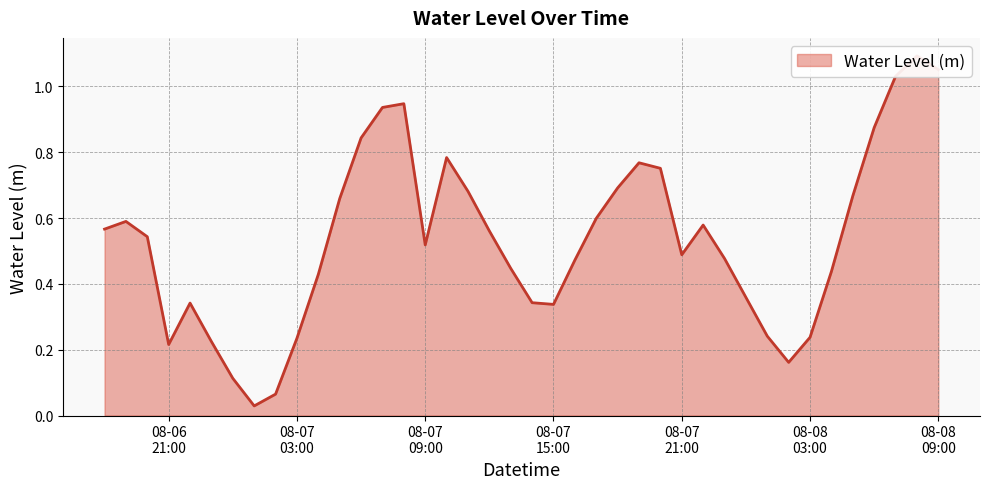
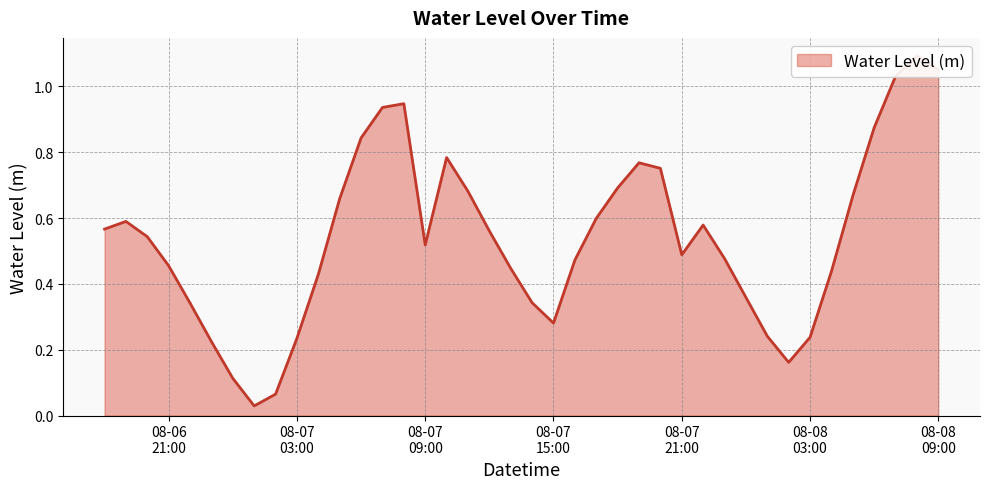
08-06 21:00: 0.22 -> 0.45
08-07 15:00: 0.34 -> 0.28
